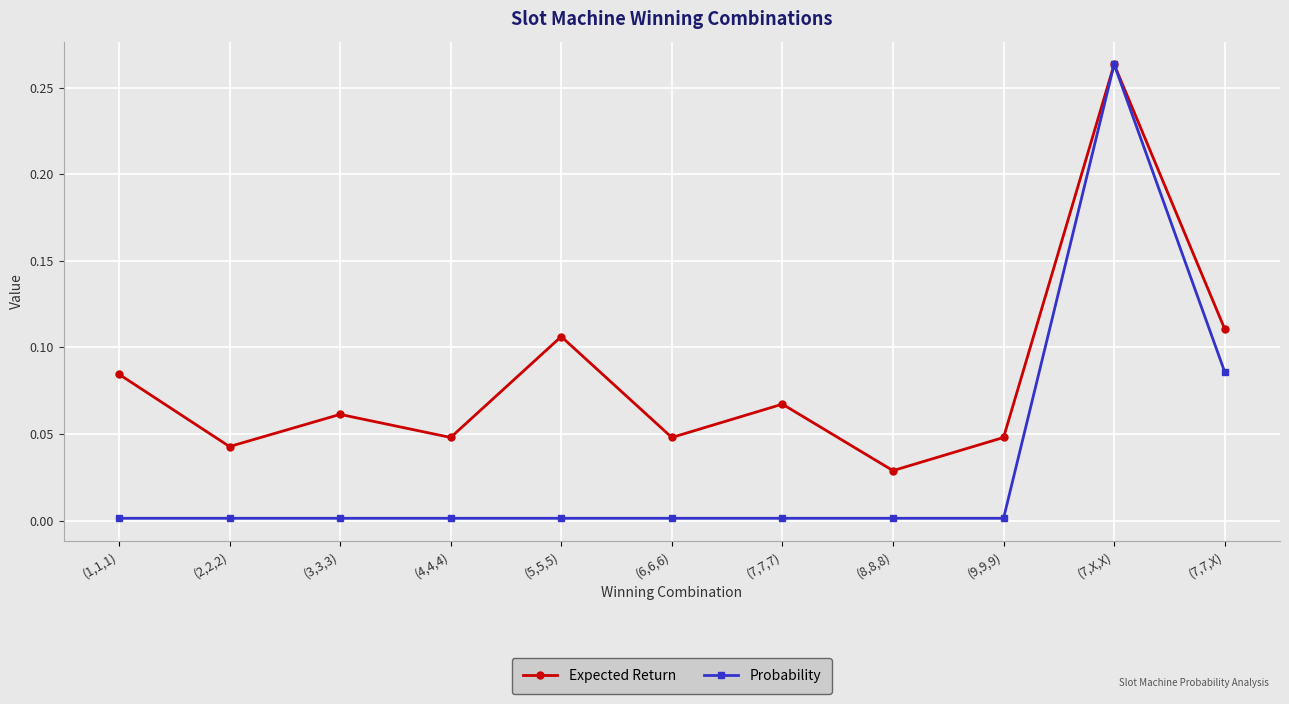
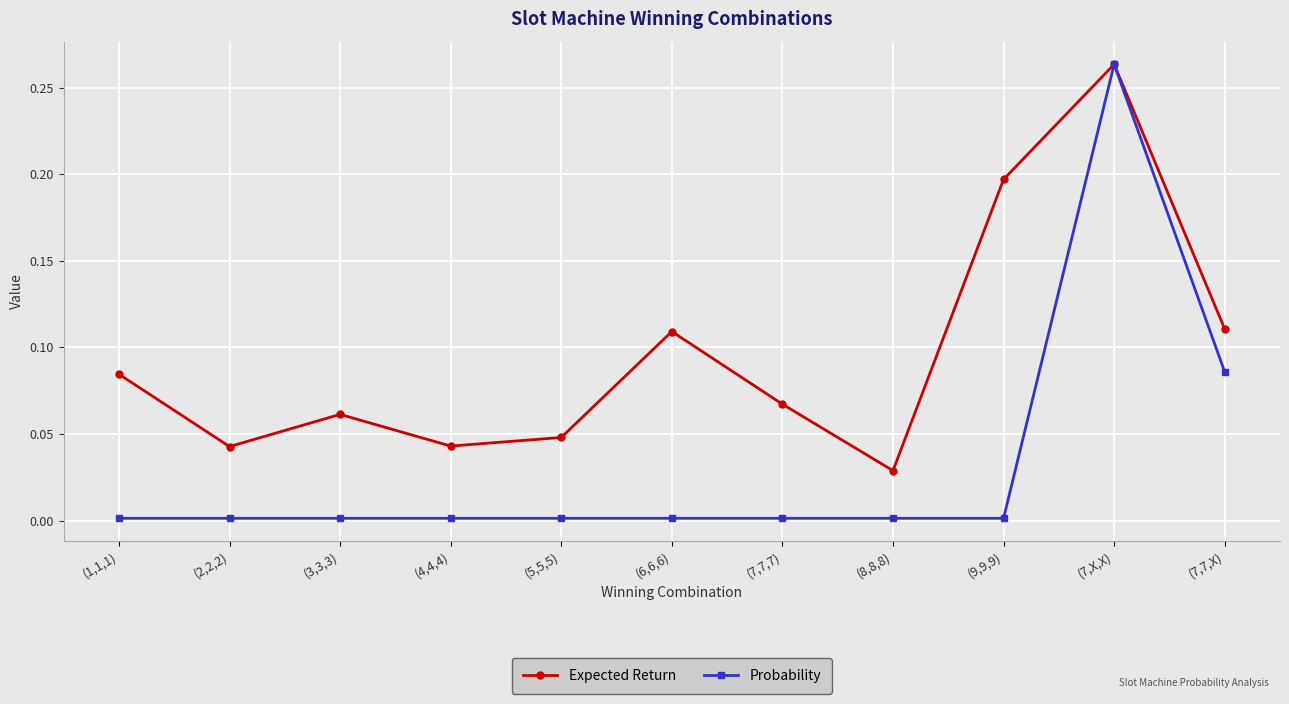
Expected Return, (4,4,4): 0.048 -> 0.043
Expected Return, (5,5,5): 0.106 -> 0.048
Expected Return, (6,6,6): 0.048 -> 0.109
Expected Return, (9,9,9): 0.048 -> 0.197
